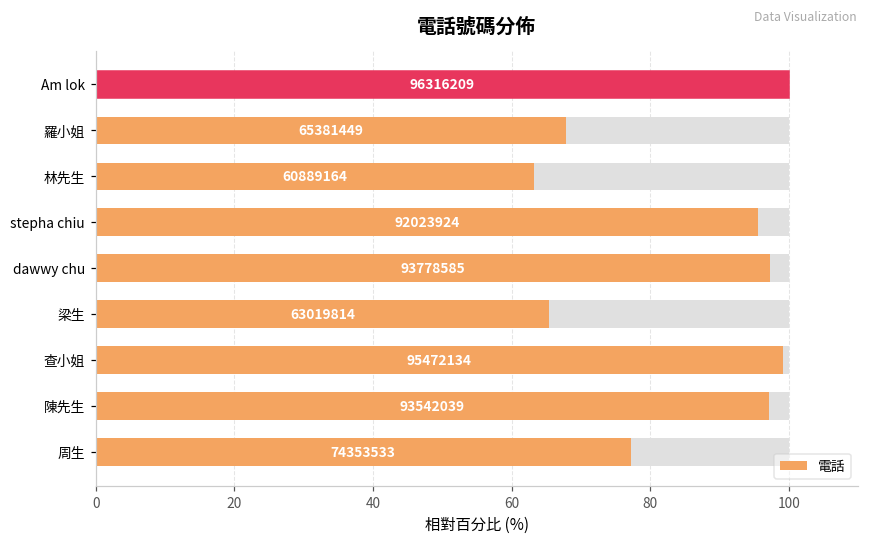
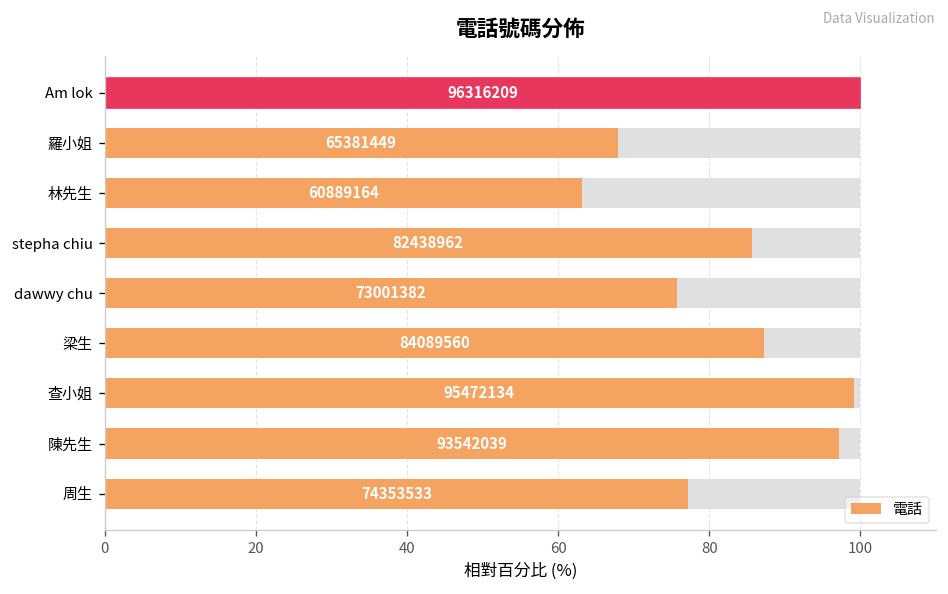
電話, stepha chiu: 92023924 -> 82438962
電話, dawwy chu: 93778585 -> 73001382
電話, 梁生: 63019814 -> 84089560
